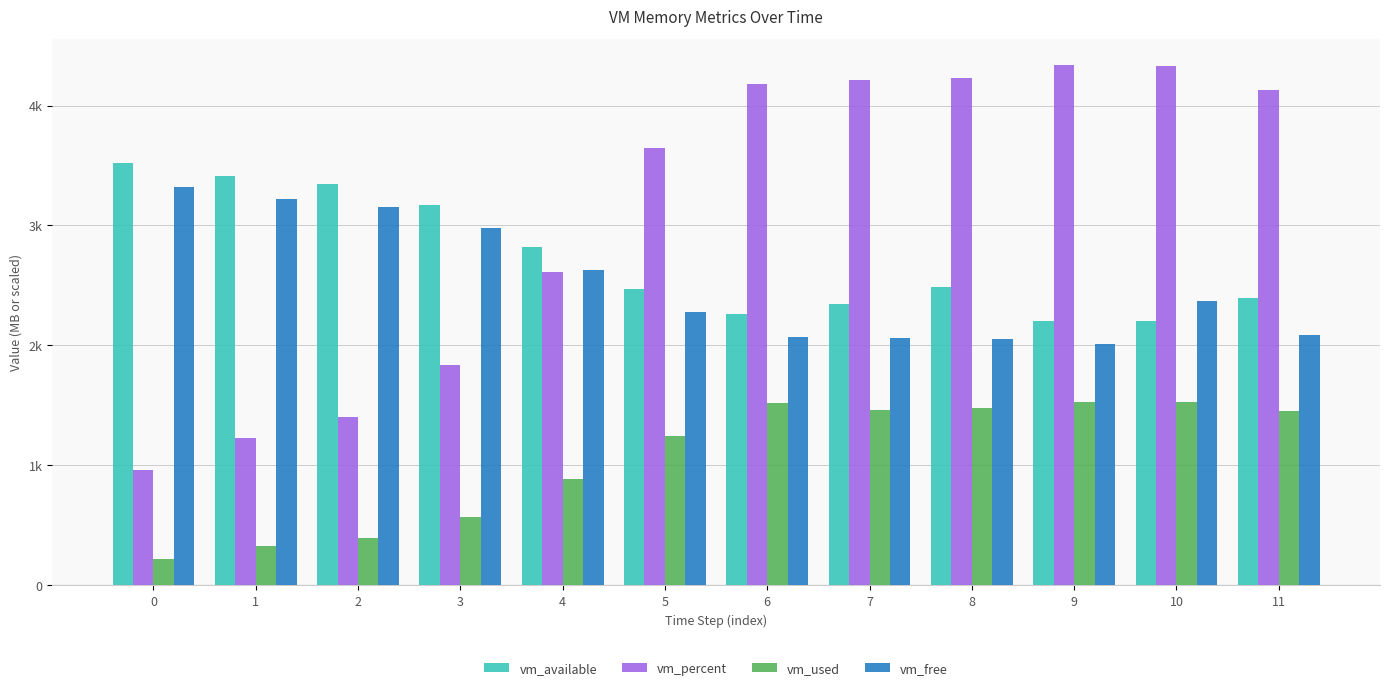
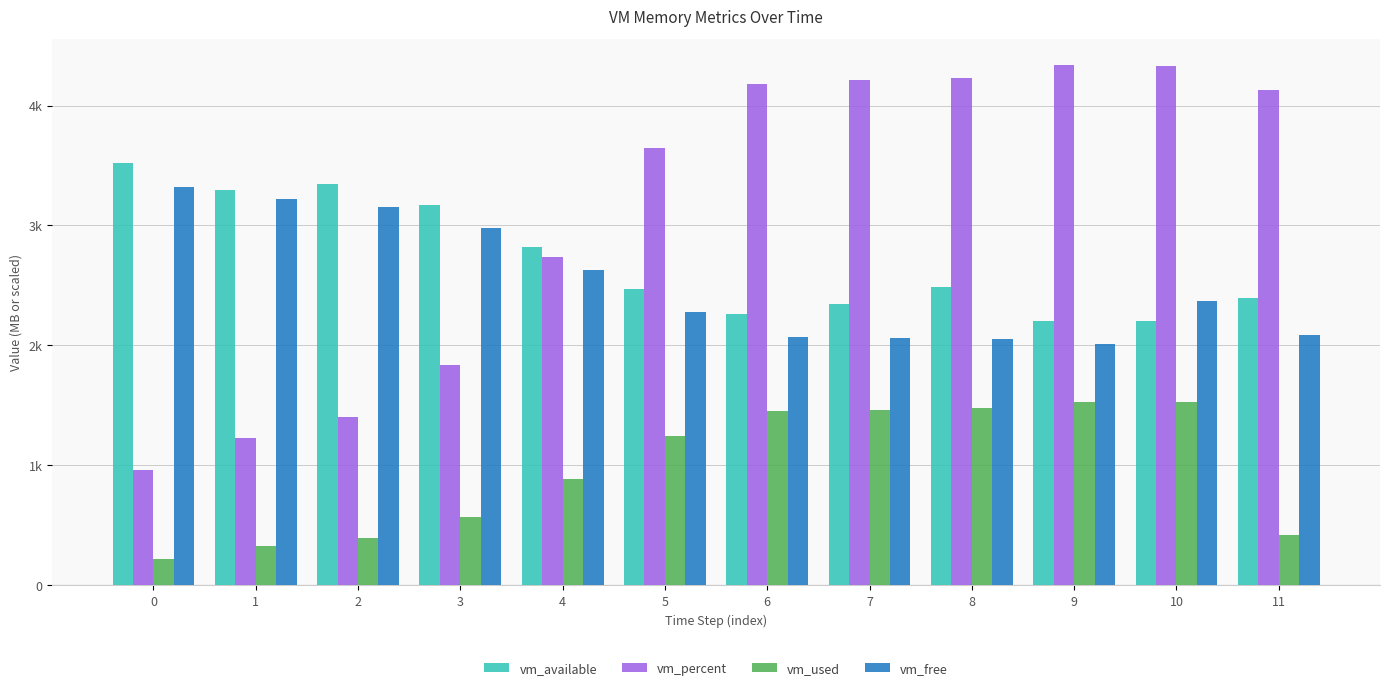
vm_available, 1: 3410 -> 3300
vm_percent, 4: 2610 -> 2740
vm_used, 6: 1520 -> 1450
vm_used, 11: 1450 -> 420
